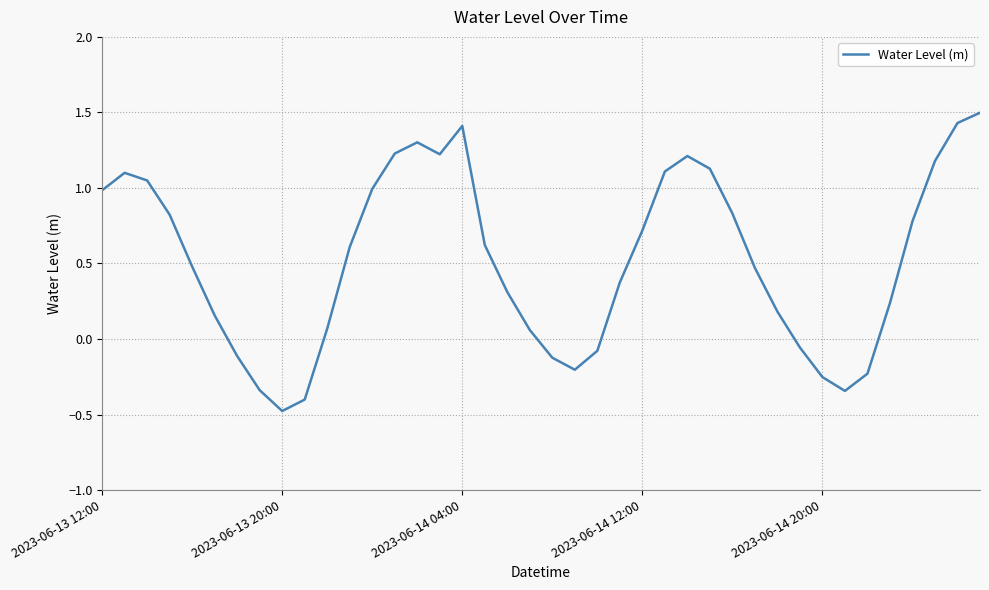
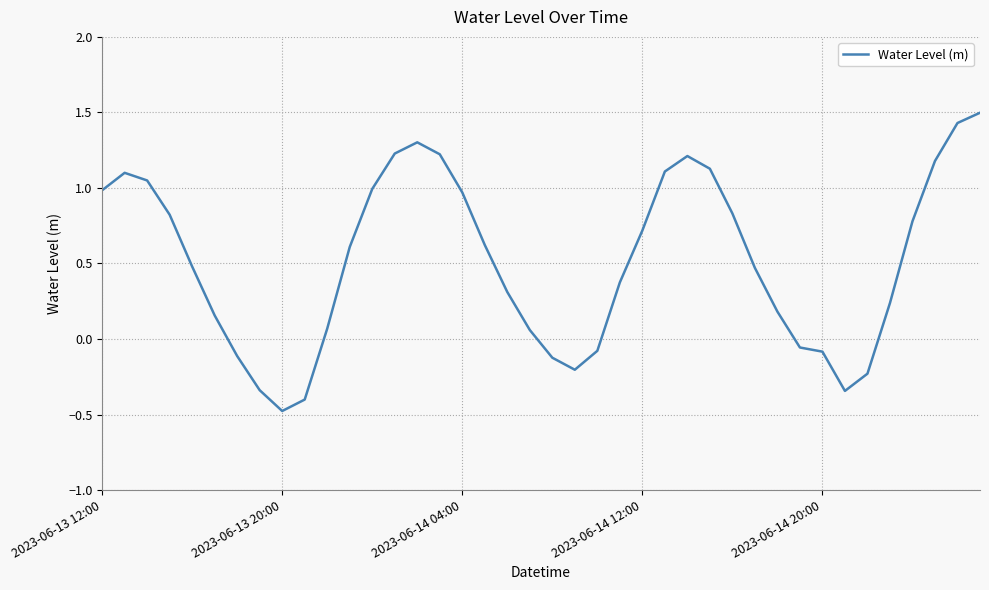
2023-06-14 04:00: 1.41 -> 0.97
2023-06-14 20:00: -0.25 -> -0.08
